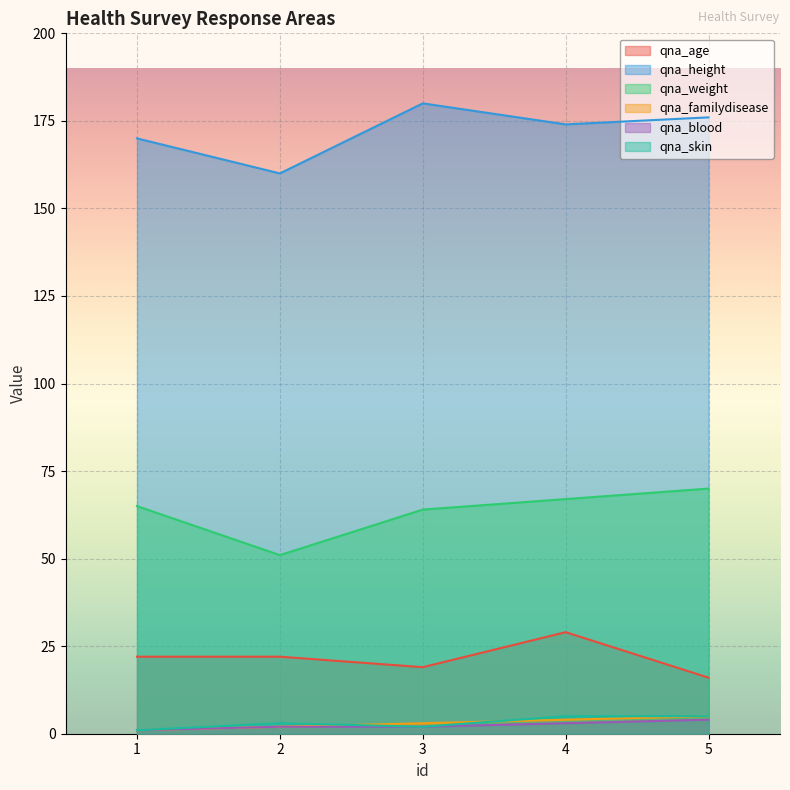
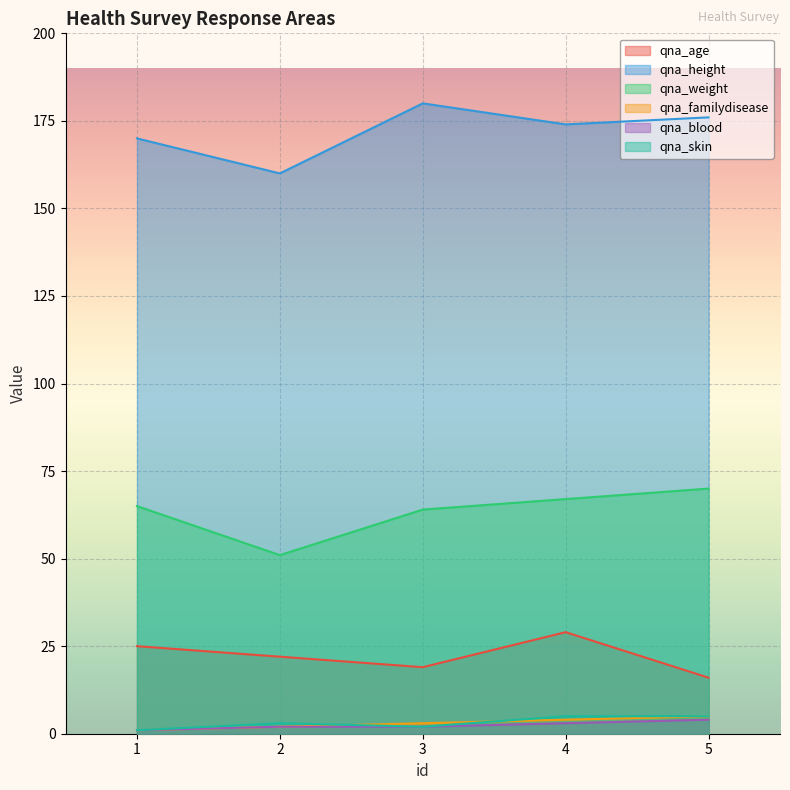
qna_age, 1: 22 -> 25
